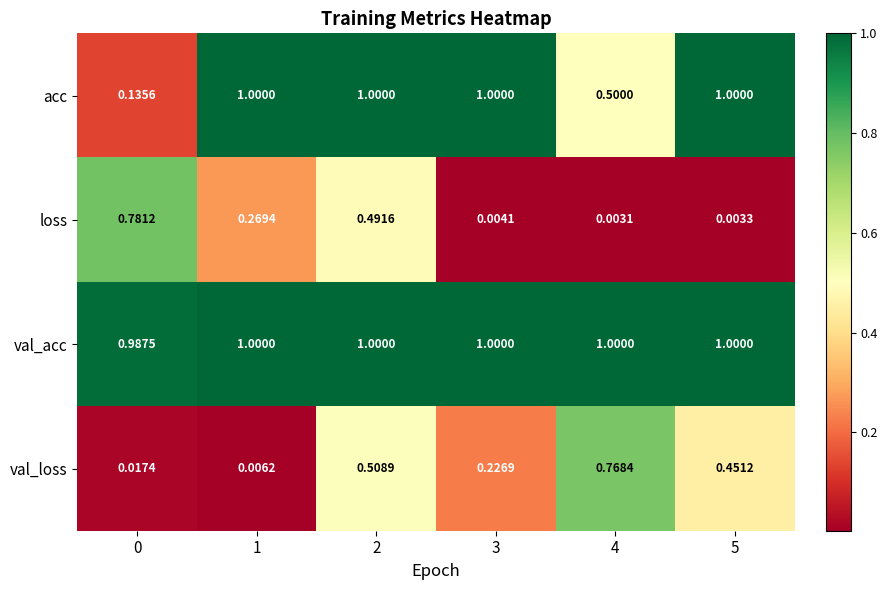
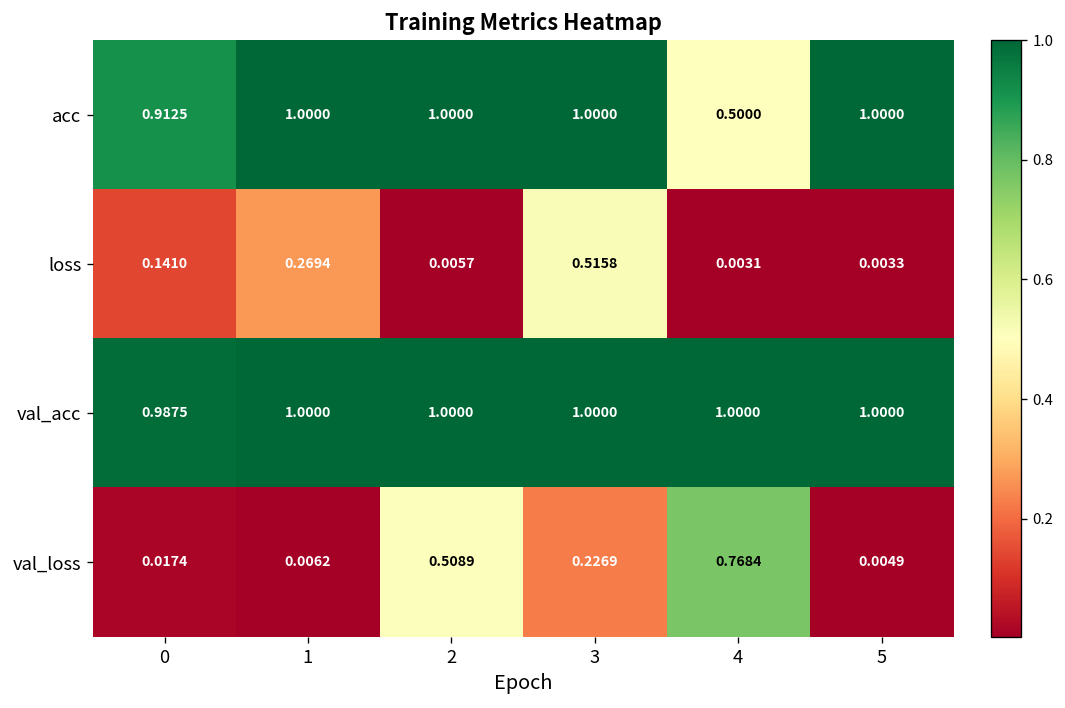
acc, 0: 0.1356 -> 0.9125
loss, 0: 0.7812 -> 0.1410
loss, 2: 0.4916 -> 0.0057
loss, 3: 0.0041 -> 0.5158
val_loss, 5: 0.4512 -> 0.0049
